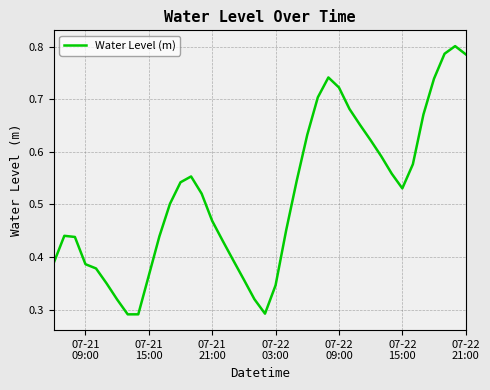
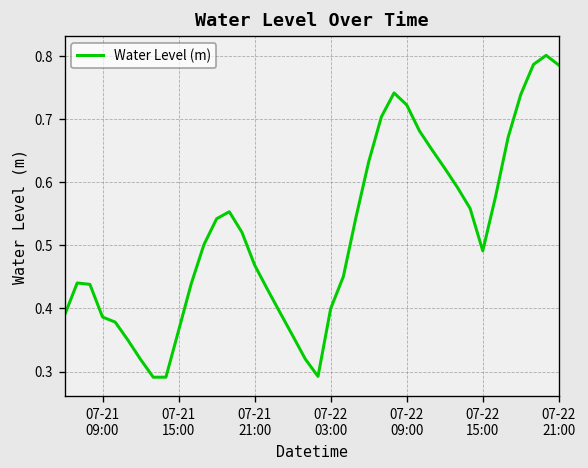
07-22 03:00: 0.35 -> 0.40
07-22 15:00: 0.53 -> 0.49
